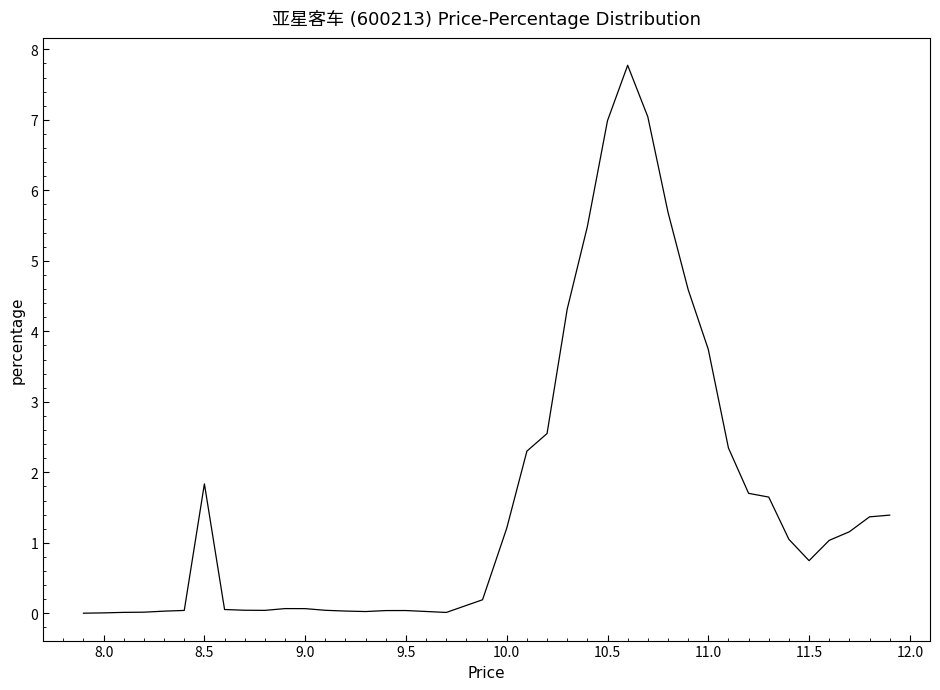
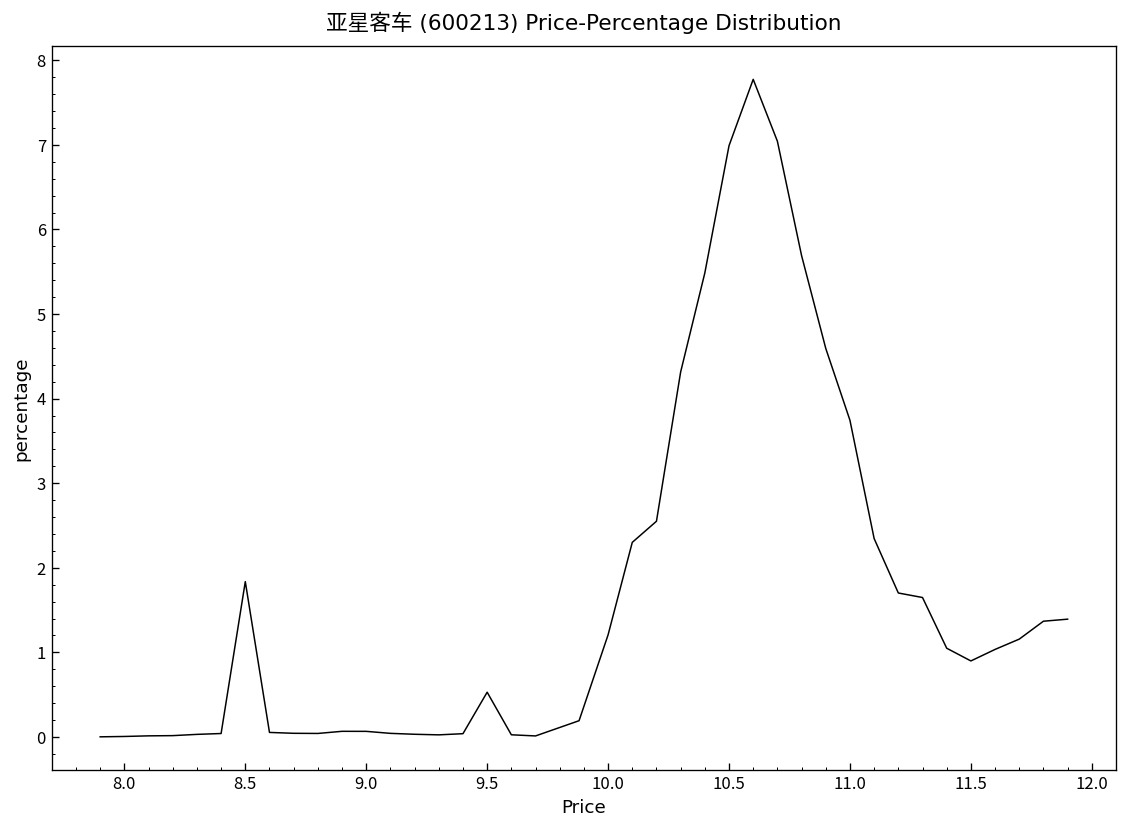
9.5: 0.0 -> 0.5
11.5: 0.7 -> 0.9
